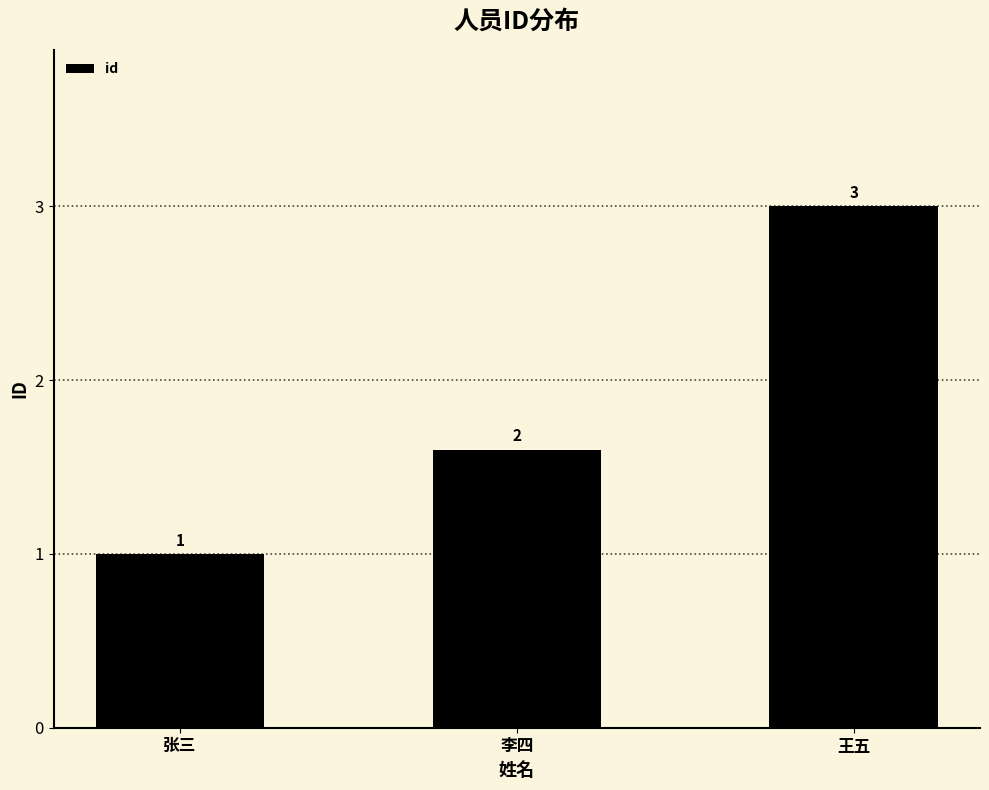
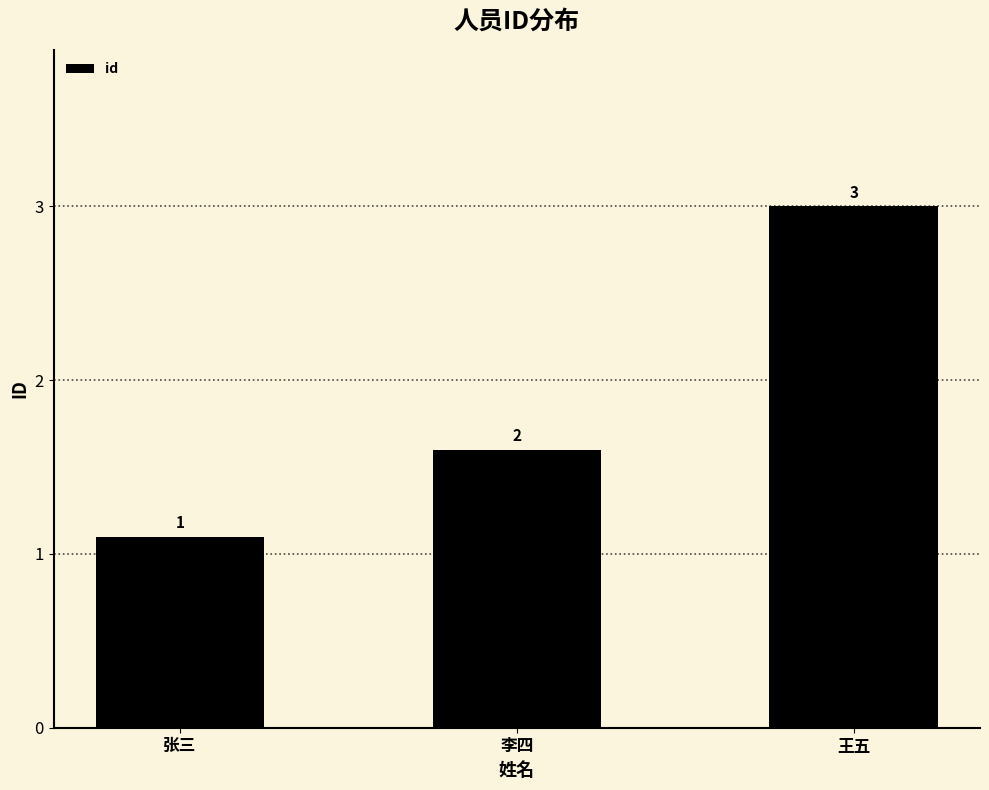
张三: 1.0 -> 1.1
